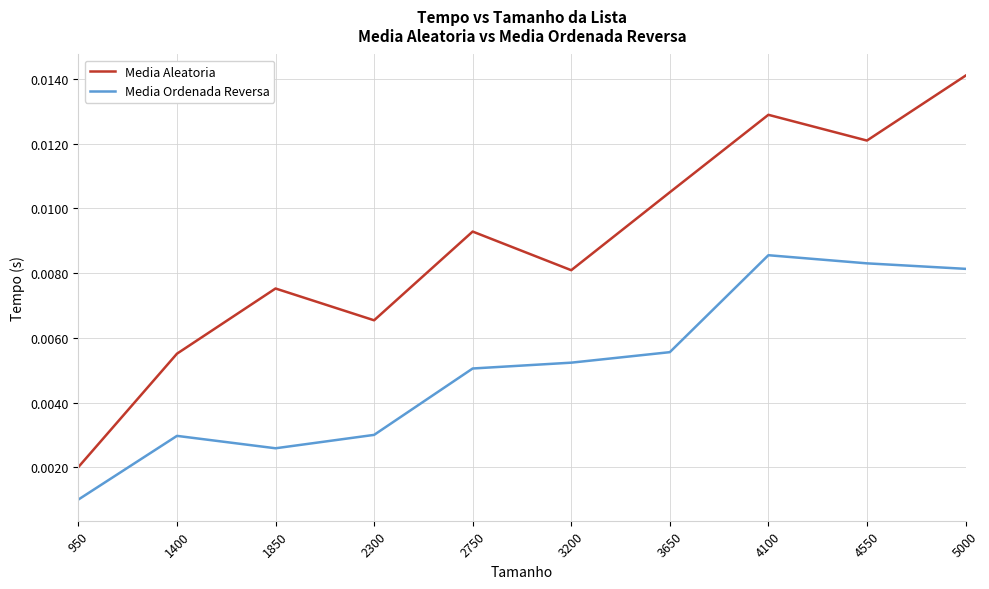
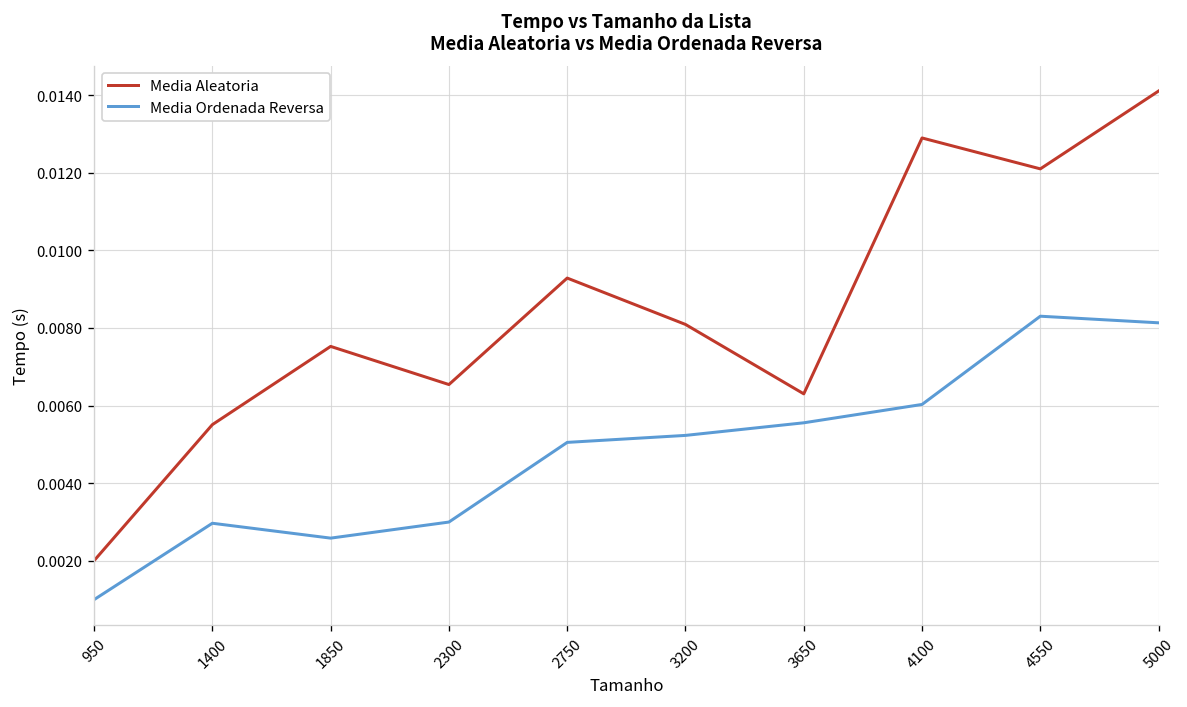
Media Aleatoria, 3650: 0.0105 -> 0.0063
Media Ordenada Reversa, 4100: 0.0086 -> 0.0060
